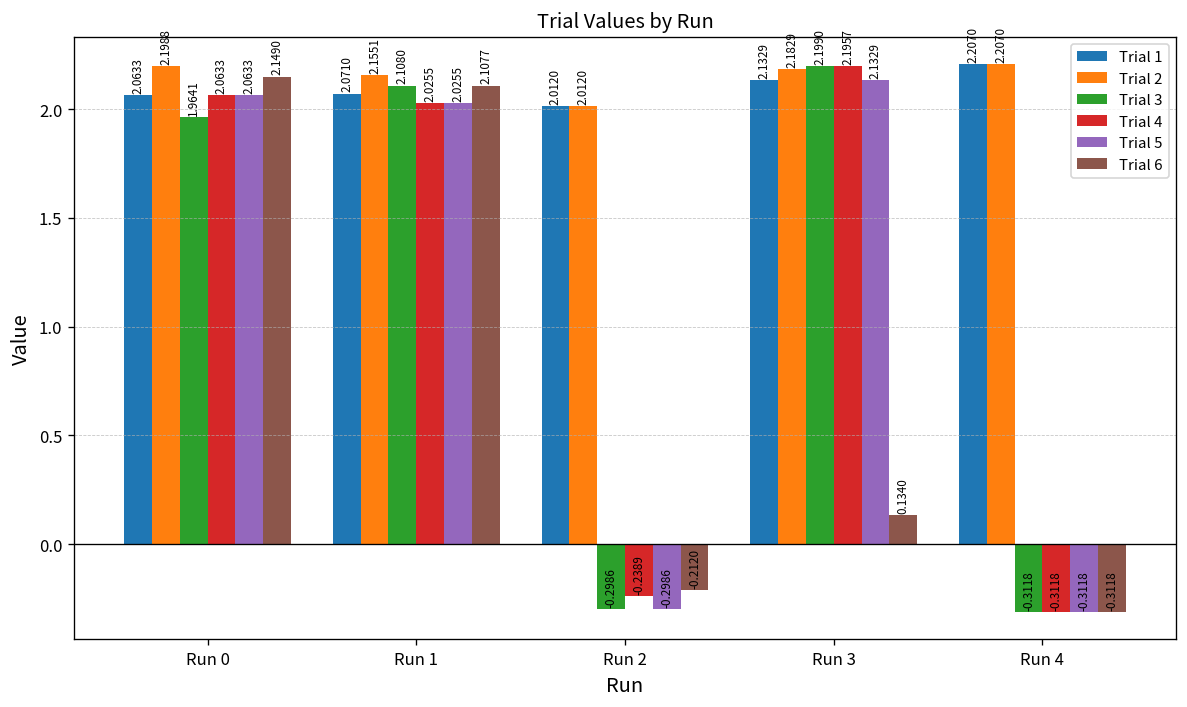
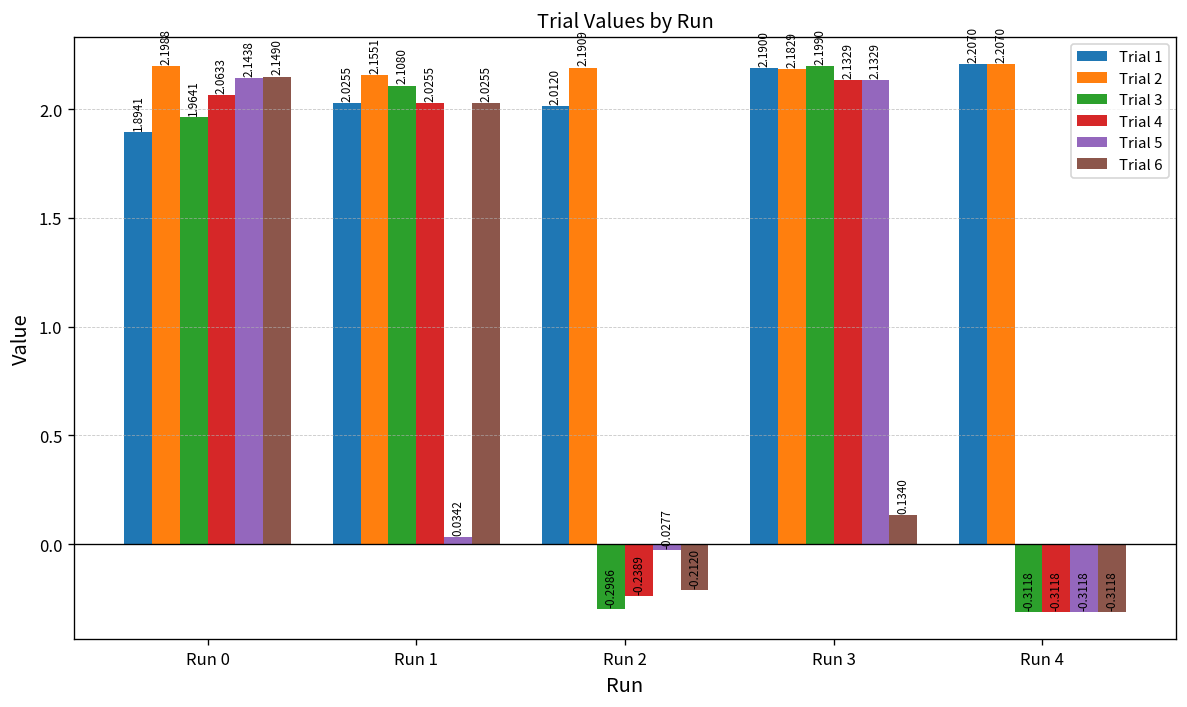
Trial 1, Run 0: 2.0633 -> 1.8941
Trial 5, Run 0: 2.0633 -> 2.1438
Trial 1, Run 1: 2.0710 -> 2.0255
Trial 5, Run 1: 2.0255 -> 0.0342
Trial 6, Run 1: 2.1077 -> 2.0255
Trial 2, Run 2: 2.0120 -> 2.1909
Trial 5, Run 2: -0.2986 -> -0.0277
Trial 1, Run 3: 2.1329 -> 2.1900
Trial 4, Run 3: 2.1957 -> 2.1329
